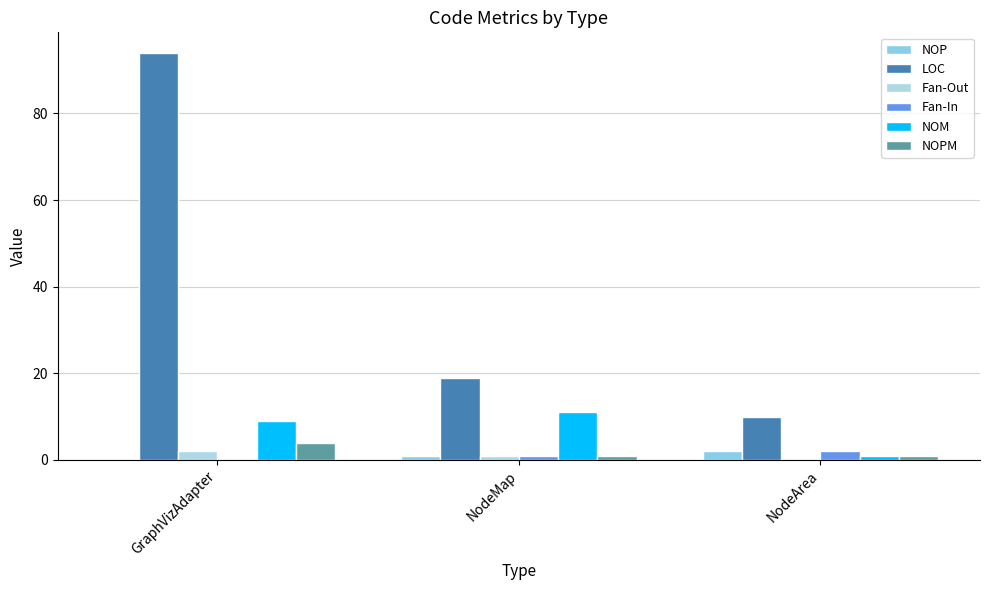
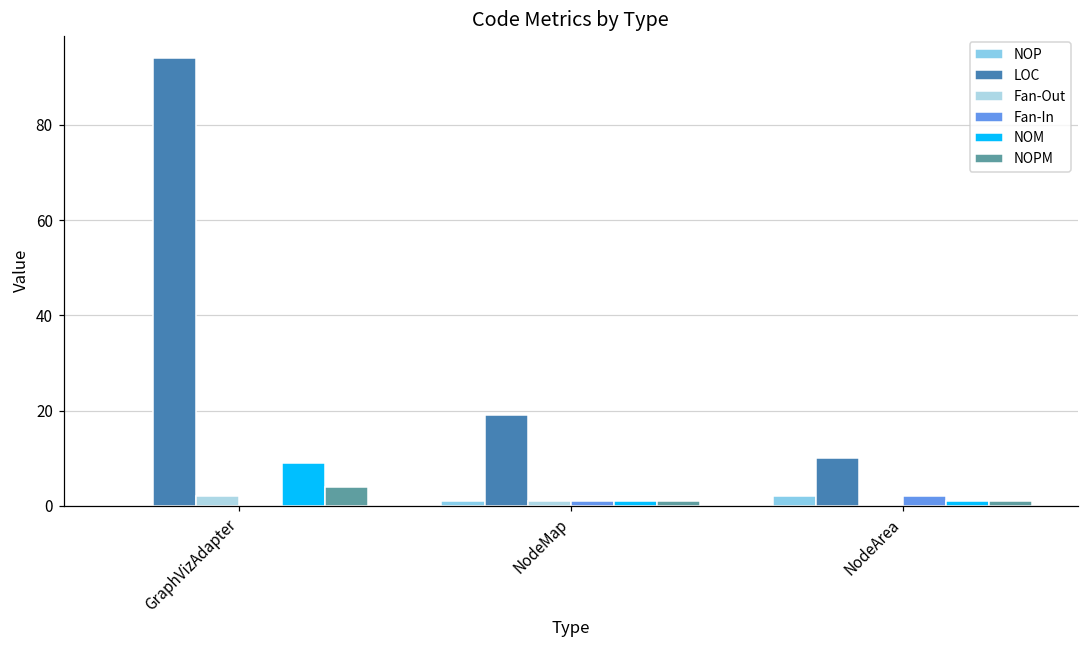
NOM, NodeMap: 11 -> 1
